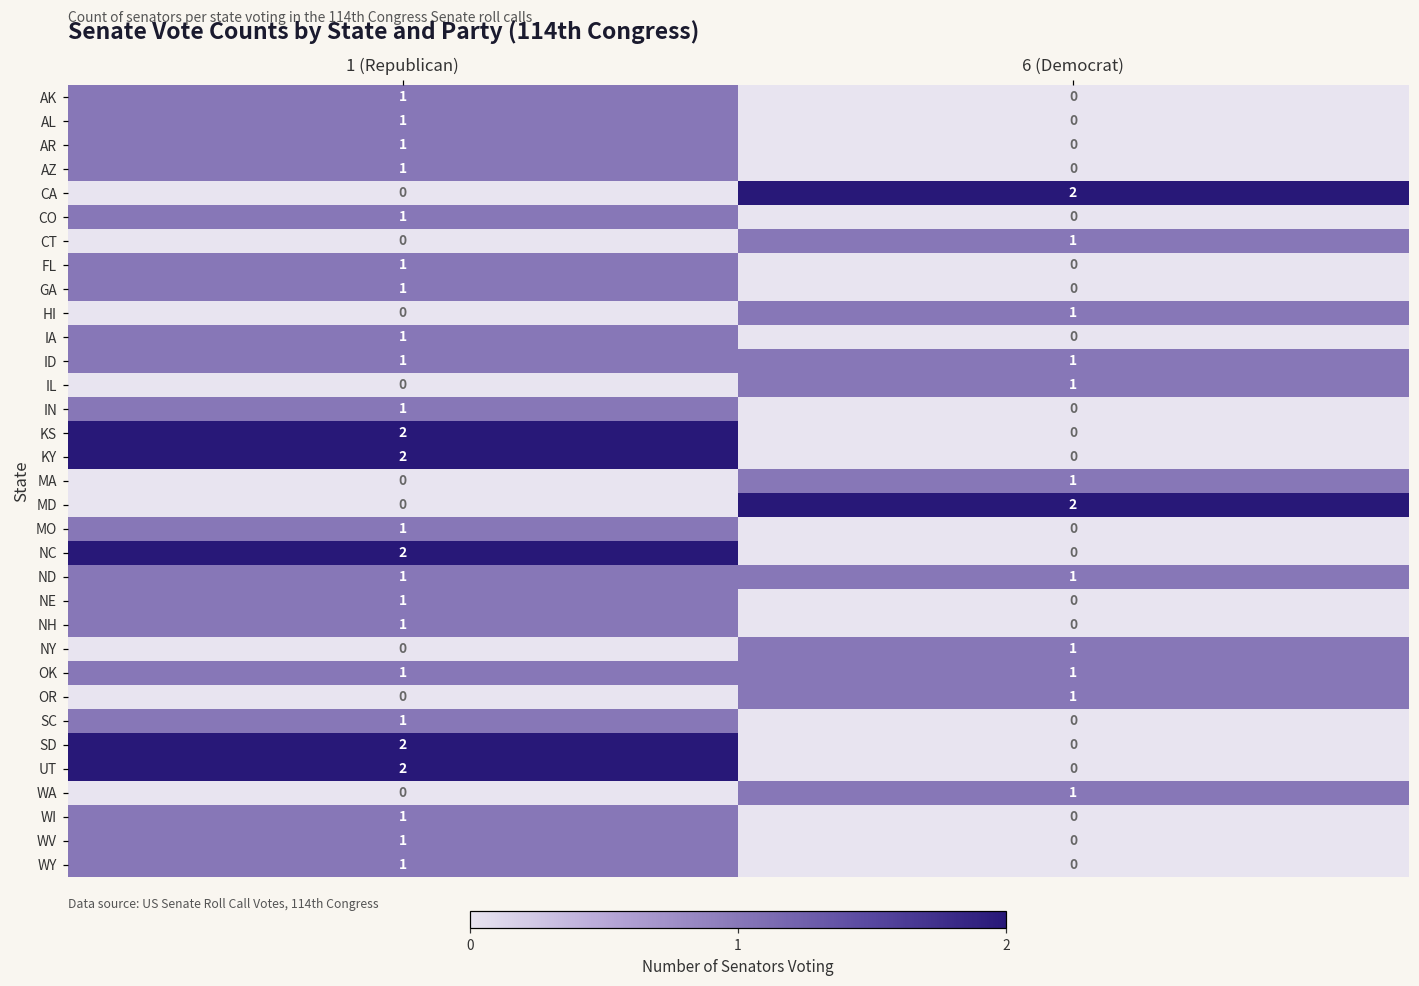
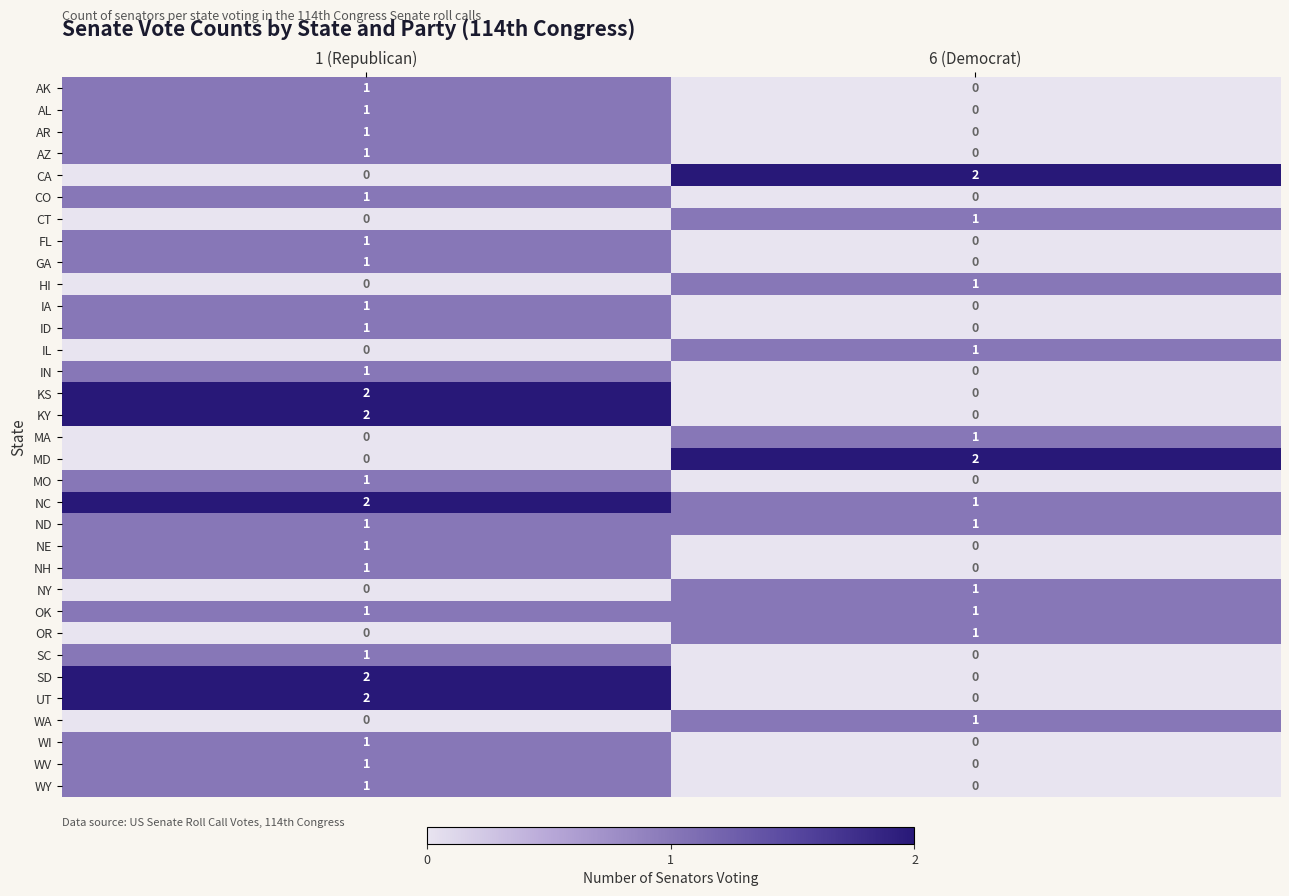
ID, 6 (Democrat): 1 -> 0
NC, 6 (Democrat): 0 -> 1
